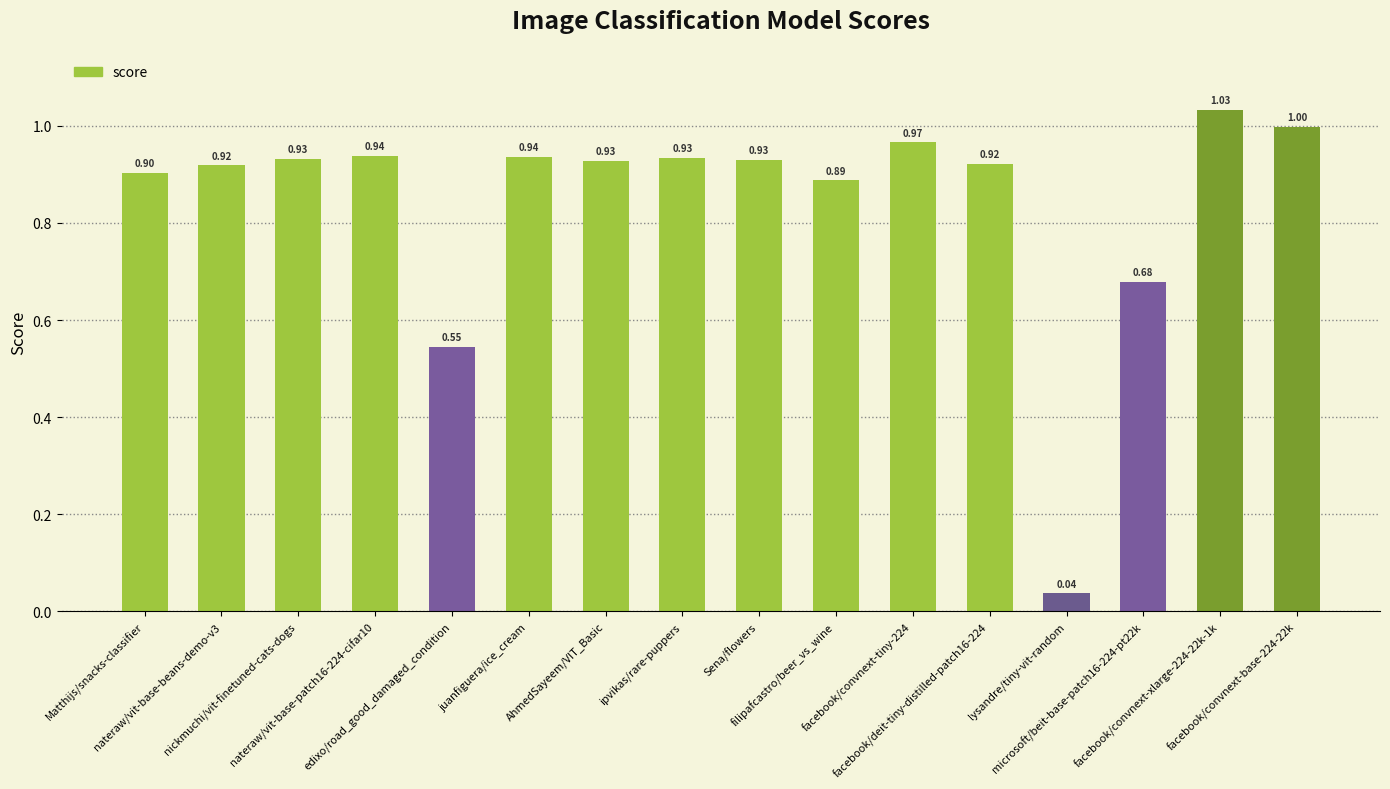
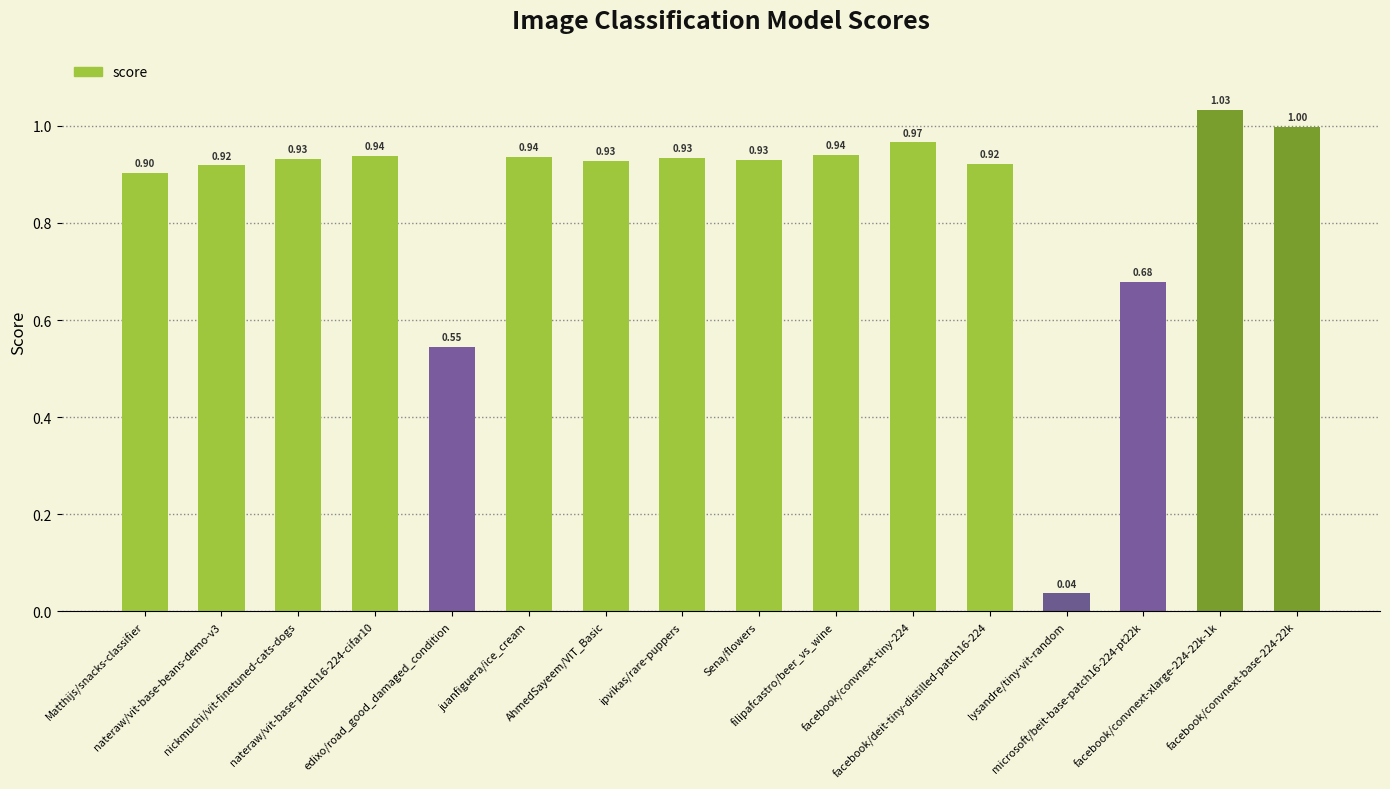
filipafcastro/beer_vs_wine: 0.89 -> 0.94
